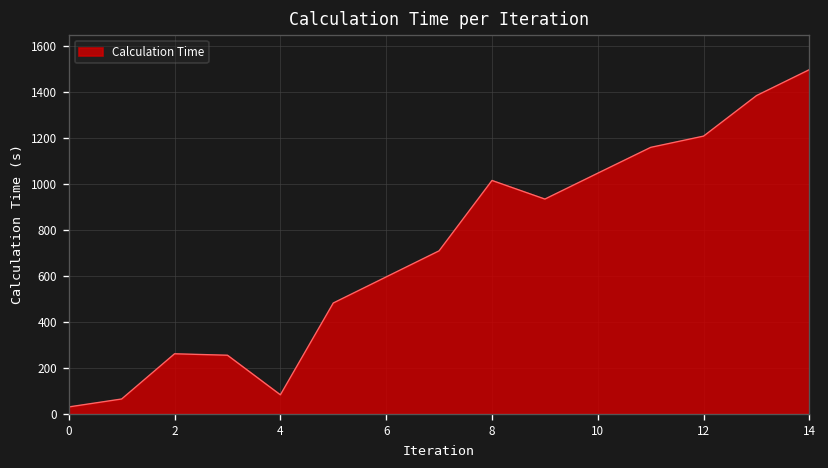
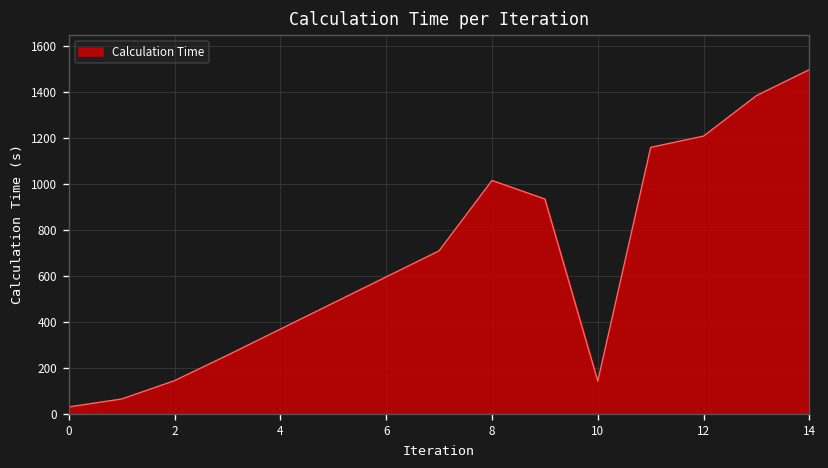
2: 260 -> 140
4: 80 -> 370
10: 1050 -> 140
